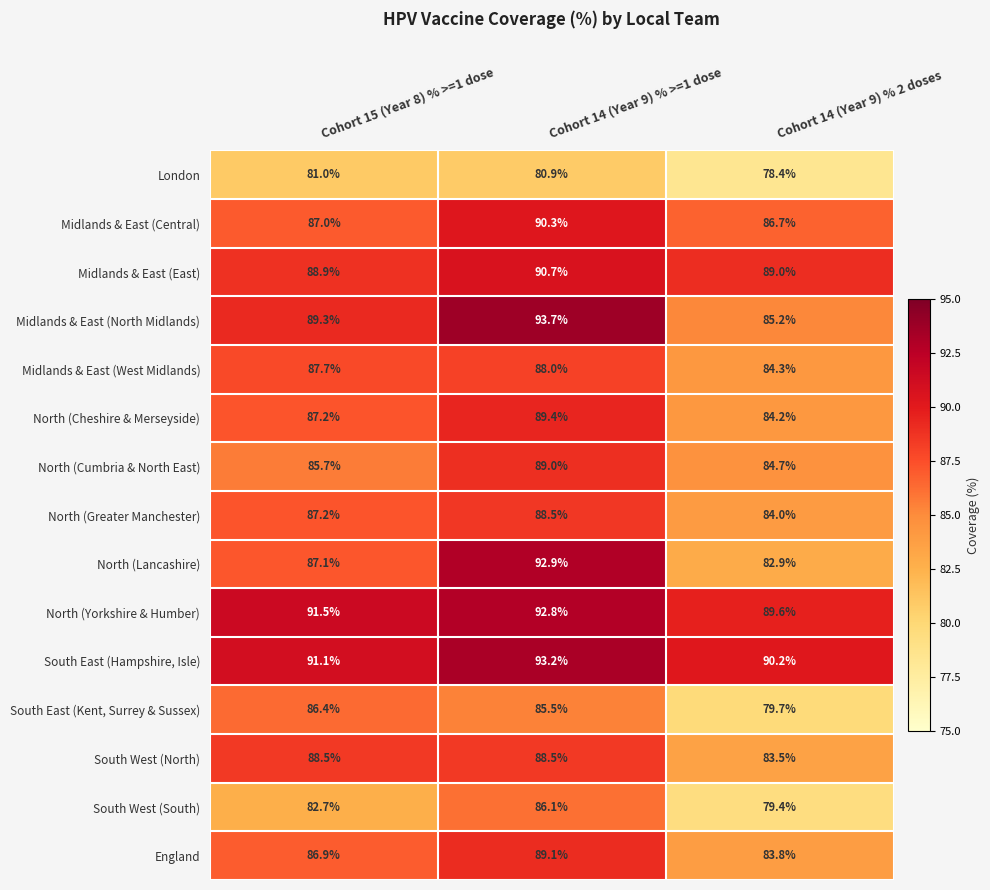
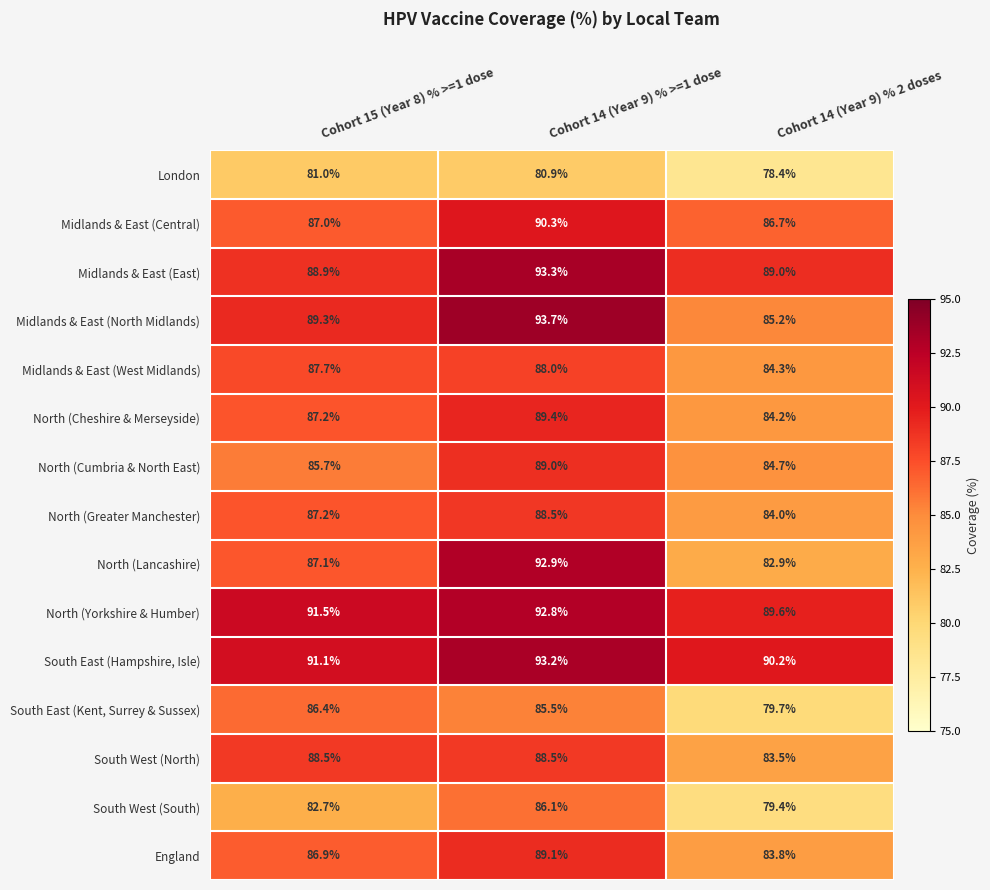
Midlands & East (East), Cohort 14 (Year 9) % >=1 dose: 90.7% -> 93.3%
